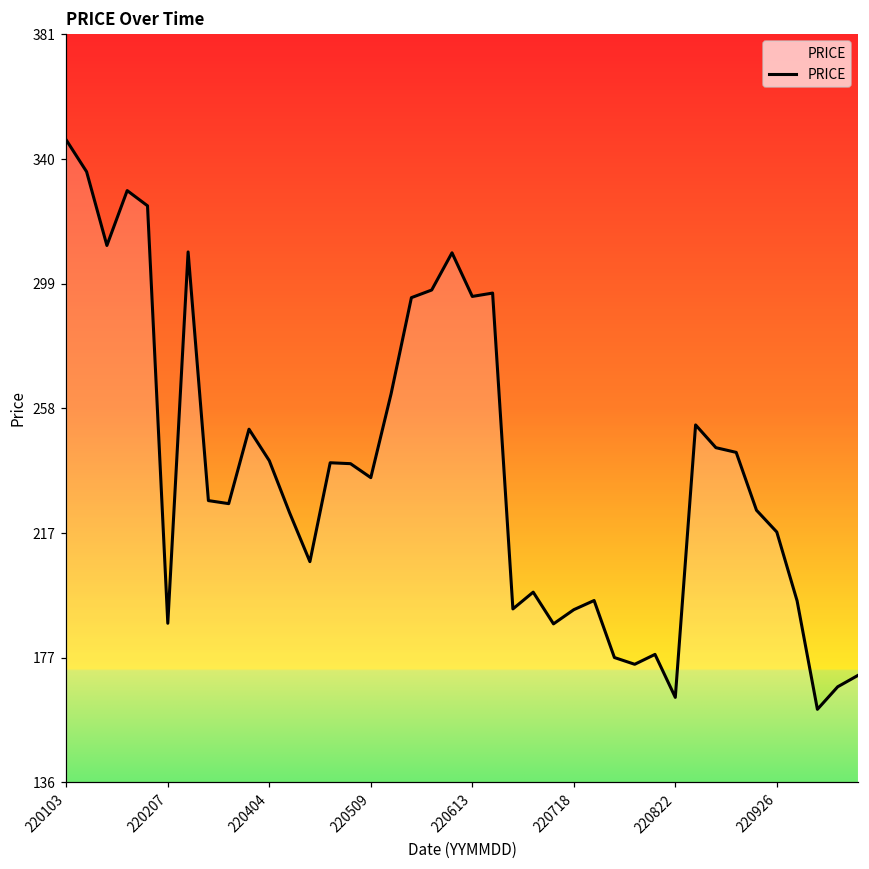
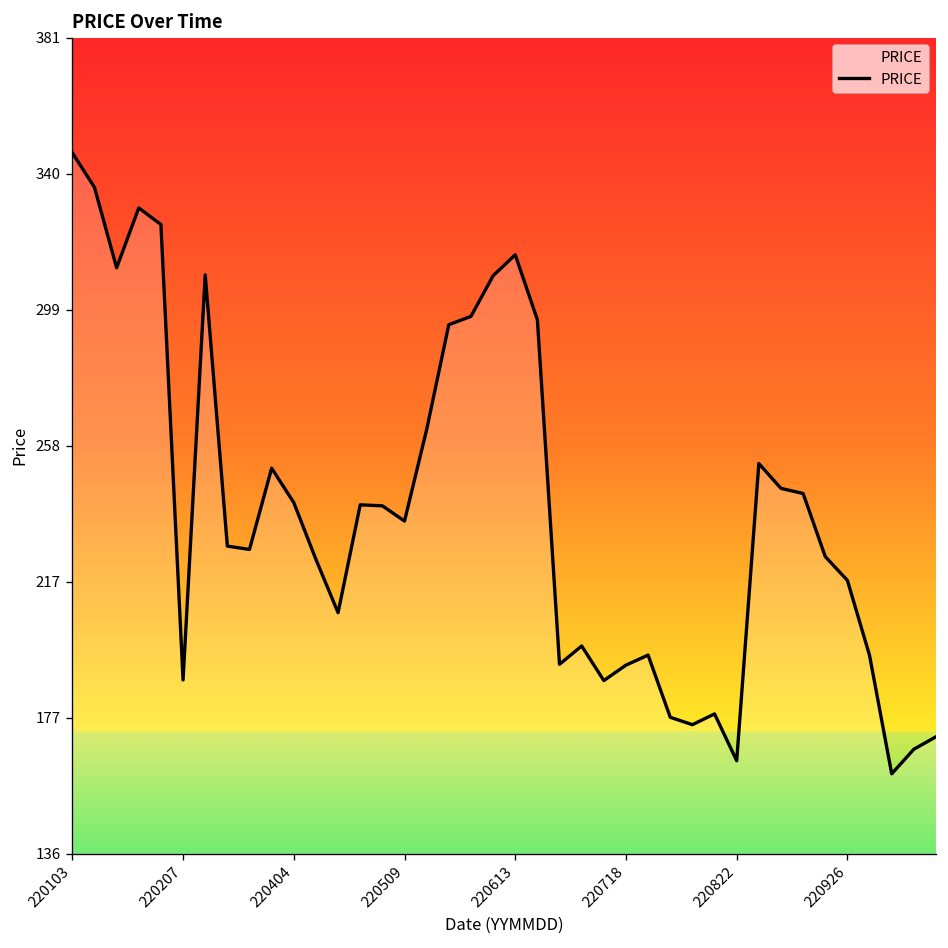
220613: 295 -> 316
